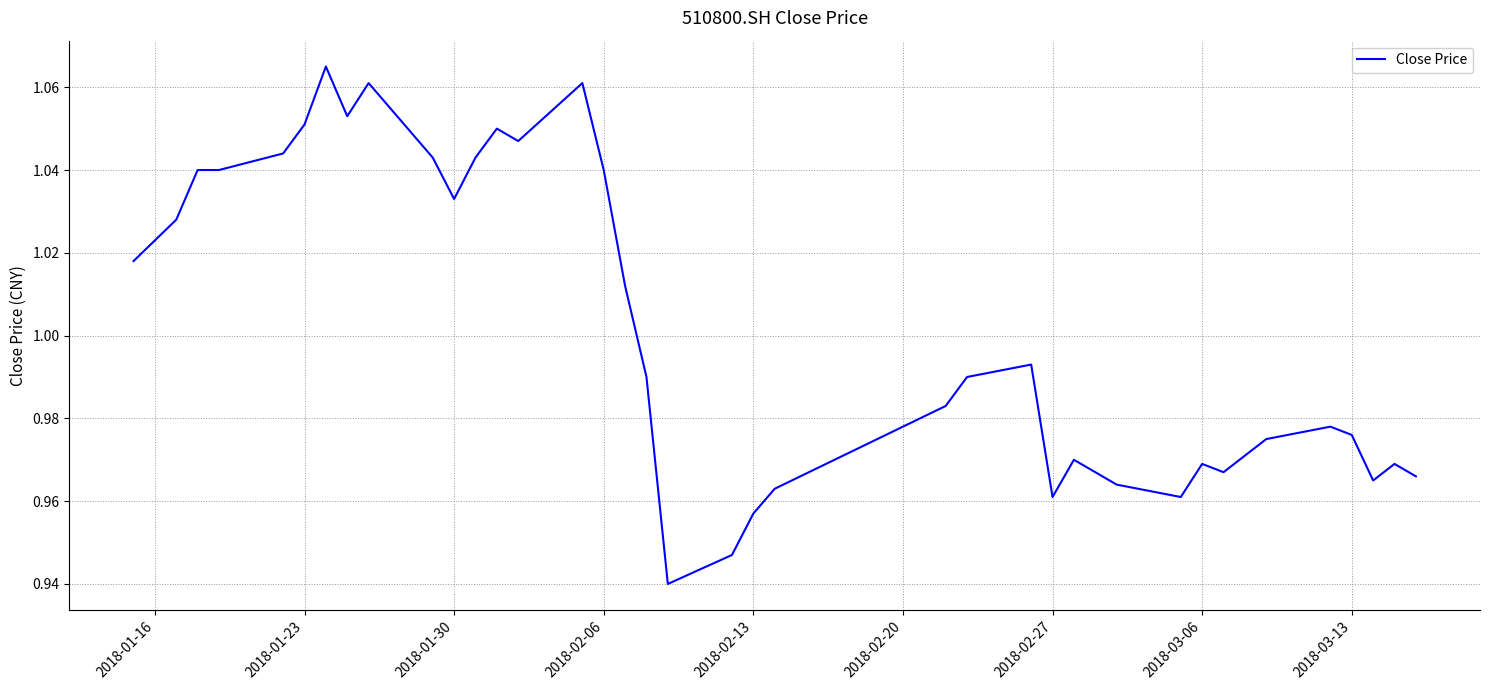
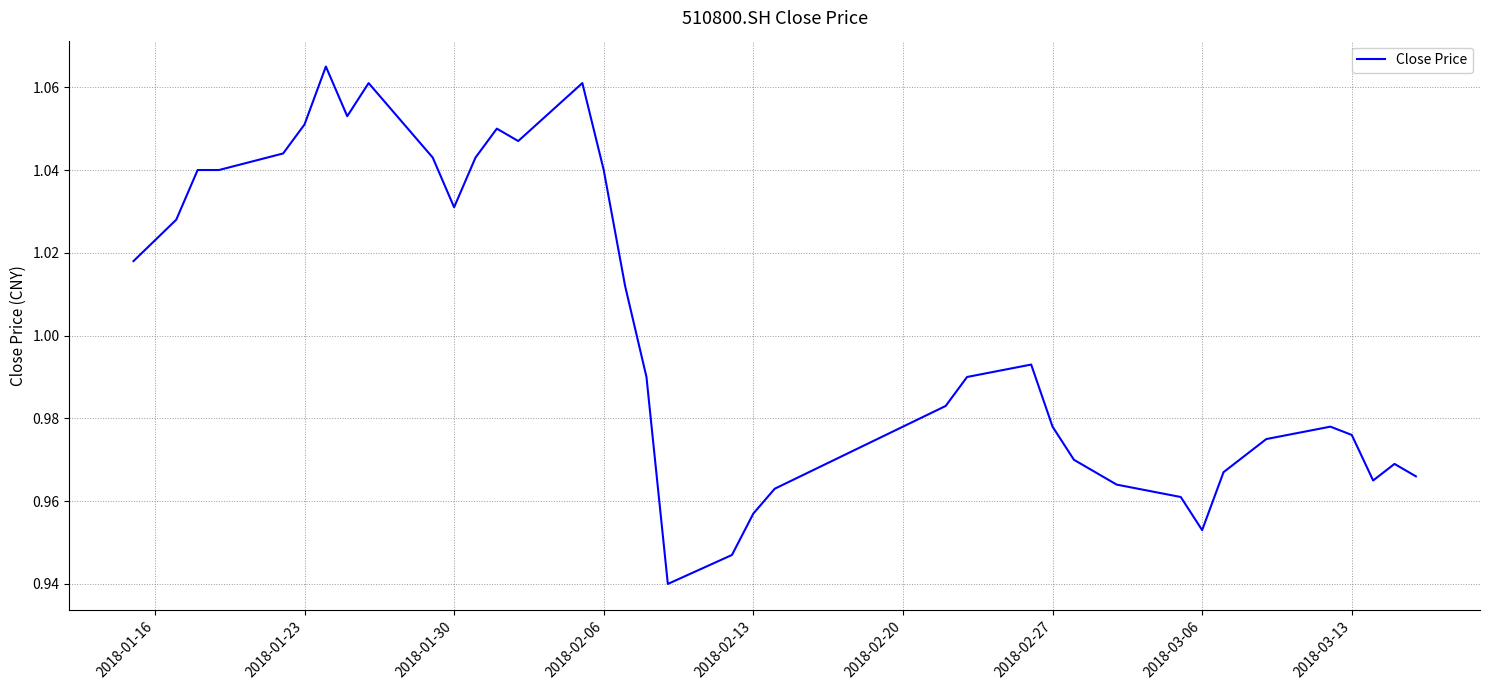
2018-01-30: 1.033 -> 1.031
2018-02-27: 0.961 -> 0.978
2018-03-06: 0.969 -> 0.953
